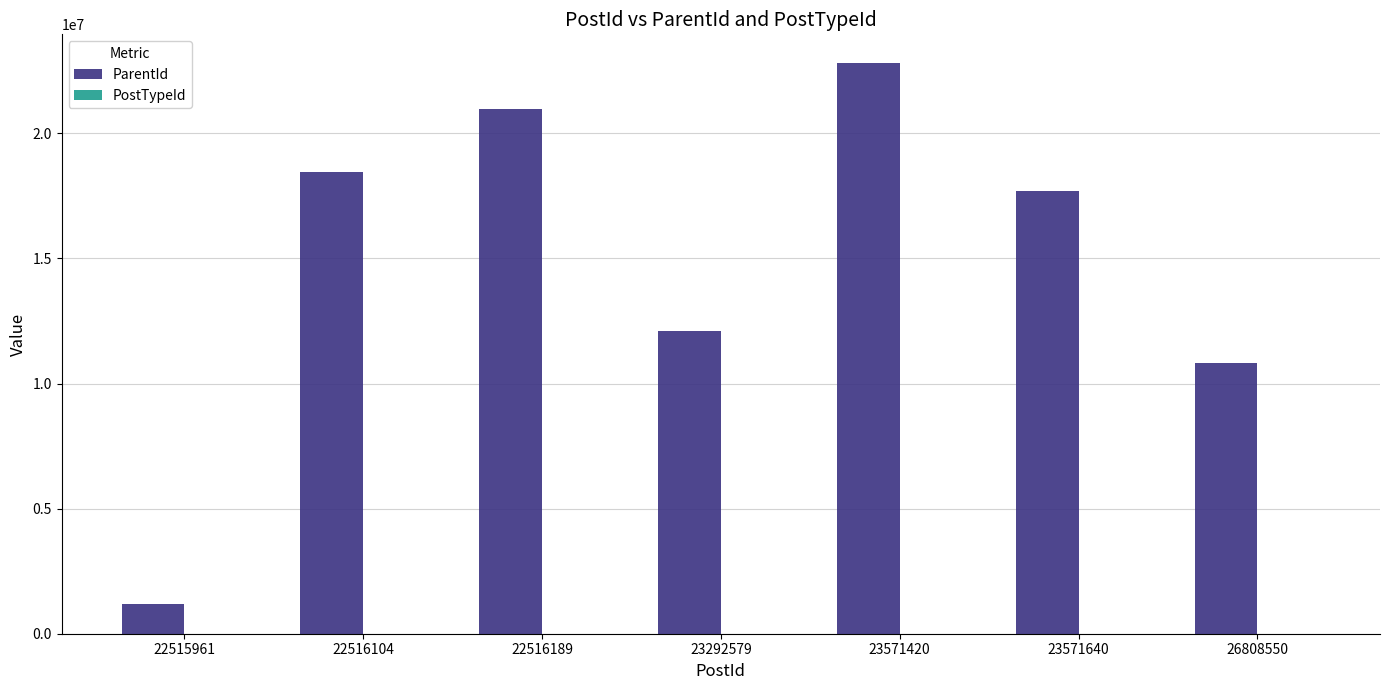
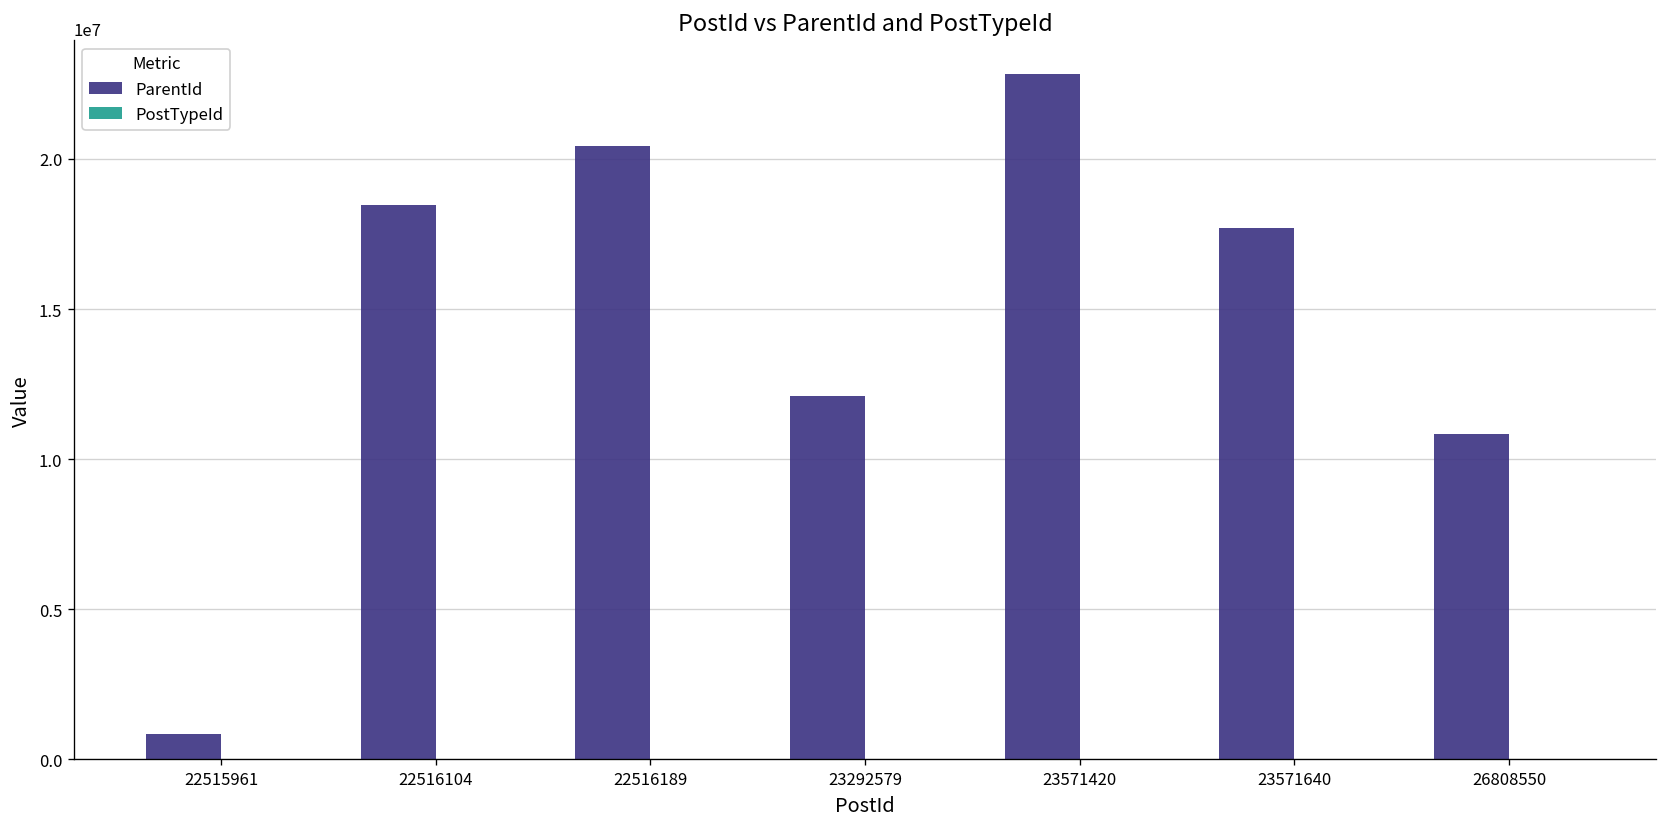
ParentId, 22515961: 1200000 -> 800000
ParentId, 22516189: 21000000 -> 20400000
